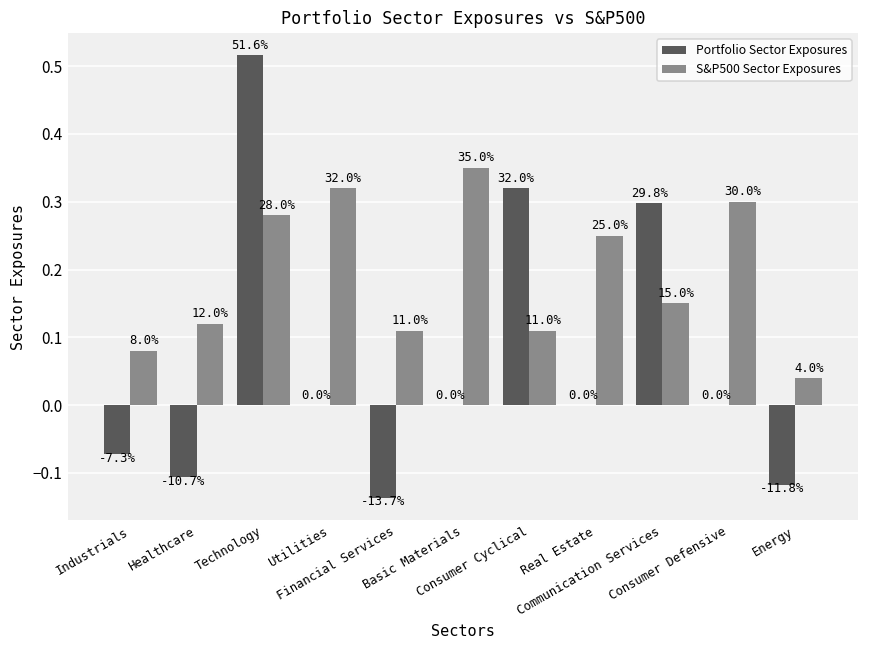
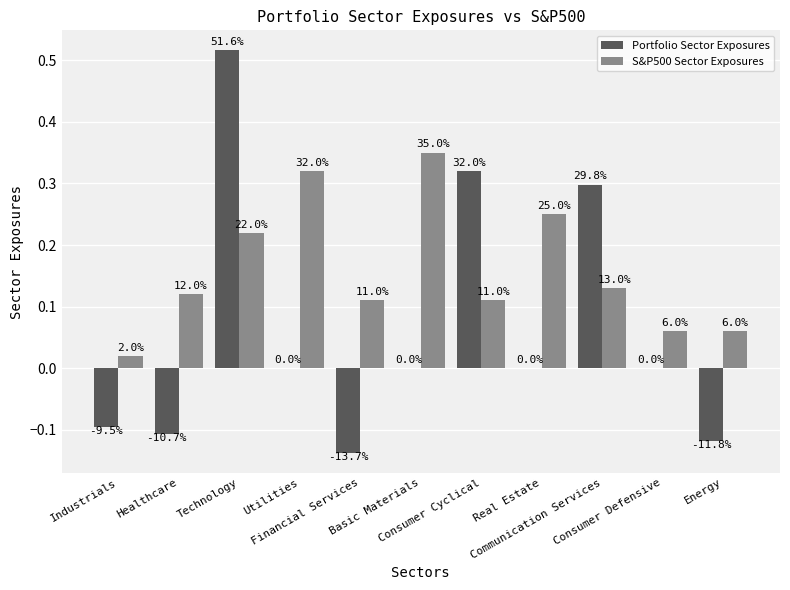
Portfolio Sector Exposures, Industrials: -7.3% -> -9.5%
S&P500 Sector Exposures, Industrials: 8.0% -> 2.0%
S&P500 Sector Exposures, Technology: 28.0% -> 22.0%
S&P500 Sector Exposures, Communication Services: 15.0% -> 13.0%
S&P500 Sector Exposures, Consumer Defensive: 30.0% -> 6.0%
S&P500 Sector Exposures, Energy: 4.0% -> 6.0%
